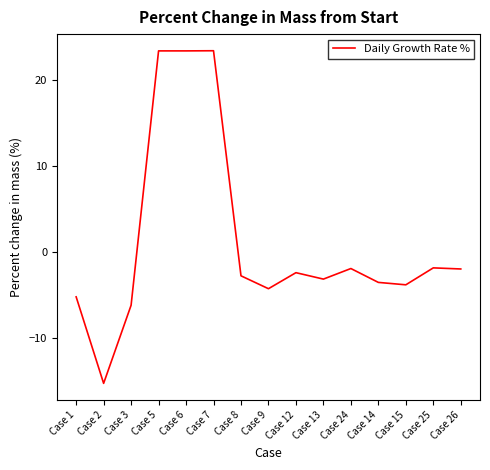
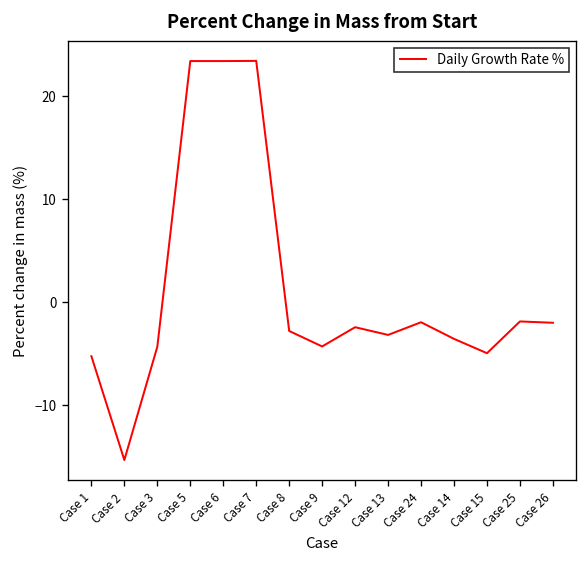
Case 3: -6 -> -4
Case 15: -4 -> -5
